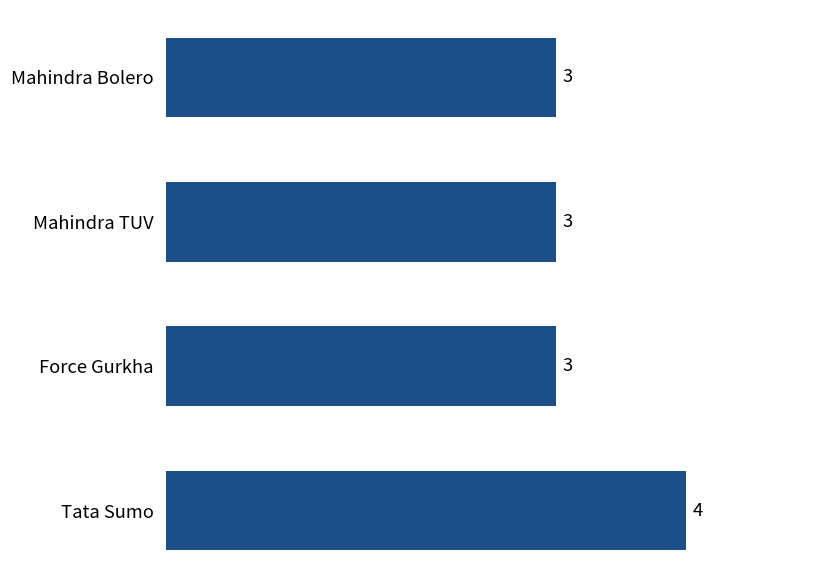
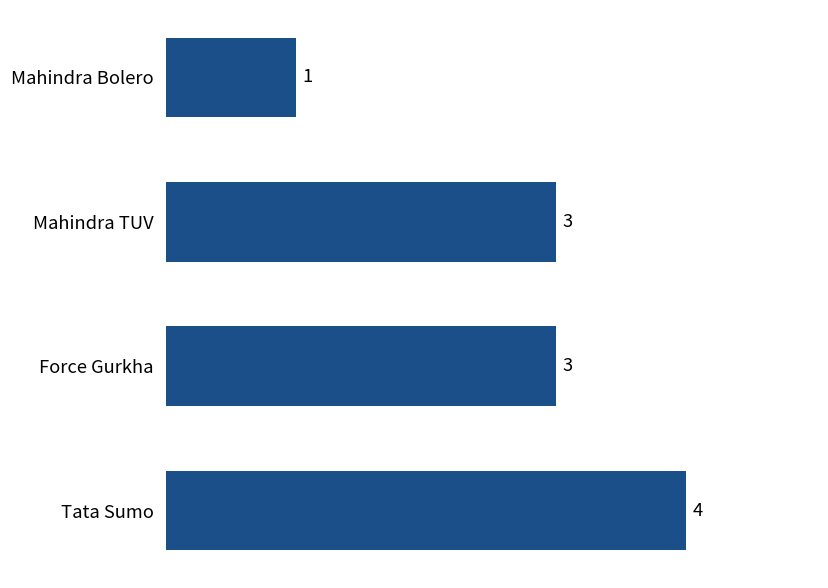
Mahindra Bolero: 3 -> 1
